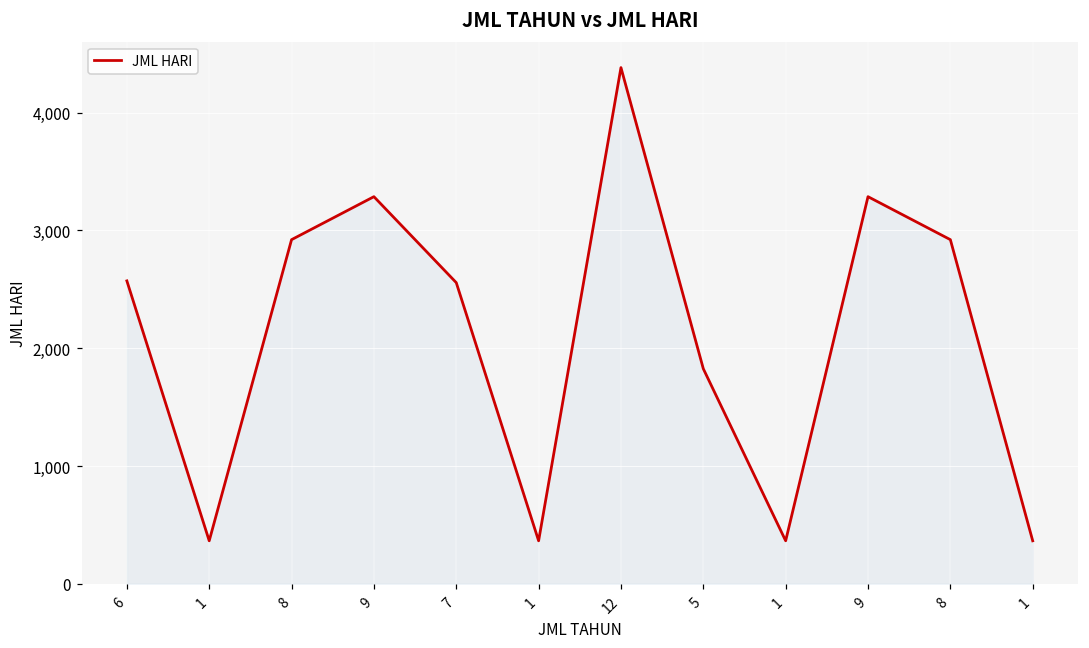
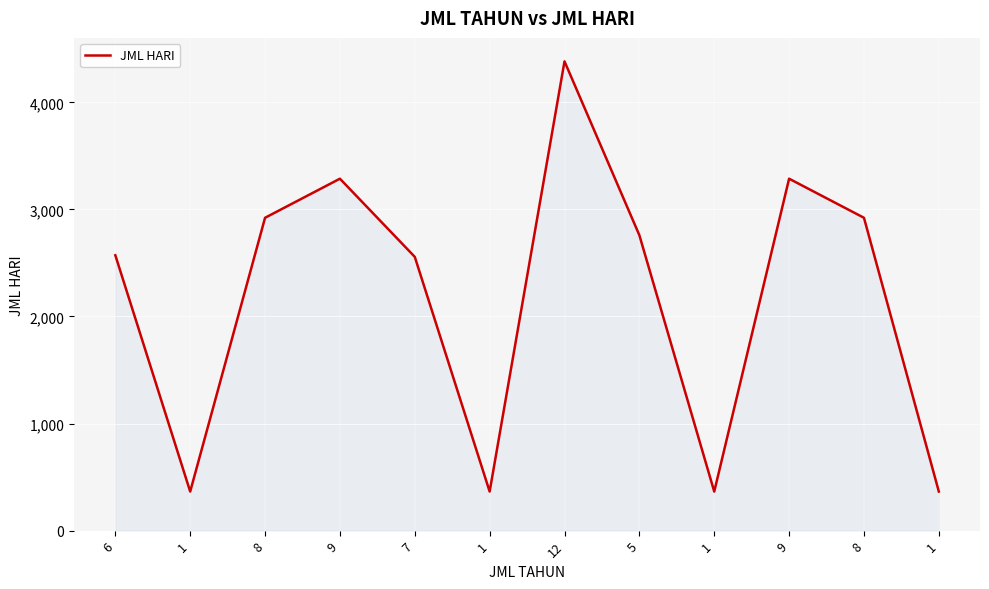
5: 1,830 -> 2,760
